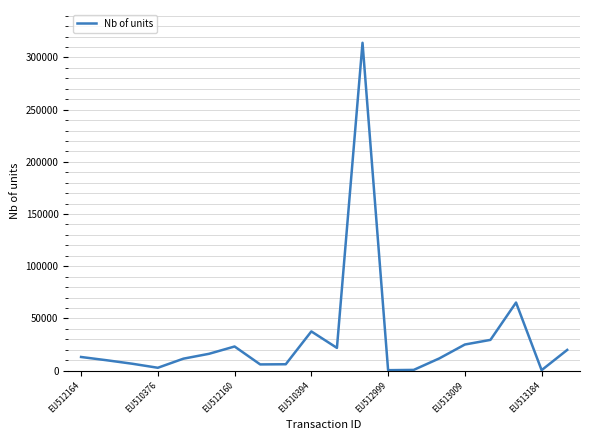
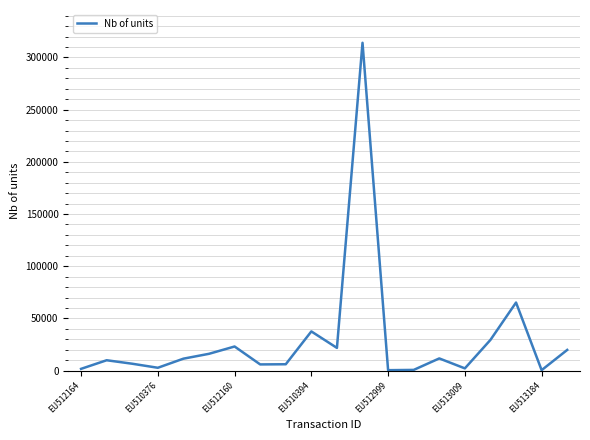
EU512164: 13000 -> 2000
EU513009: 25000 -> 2000
